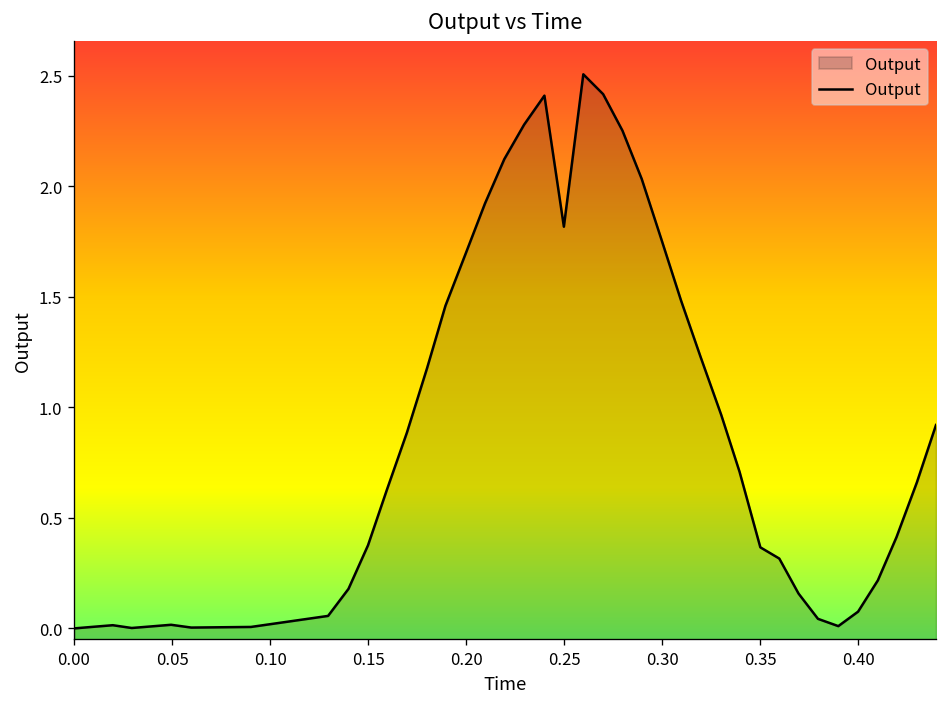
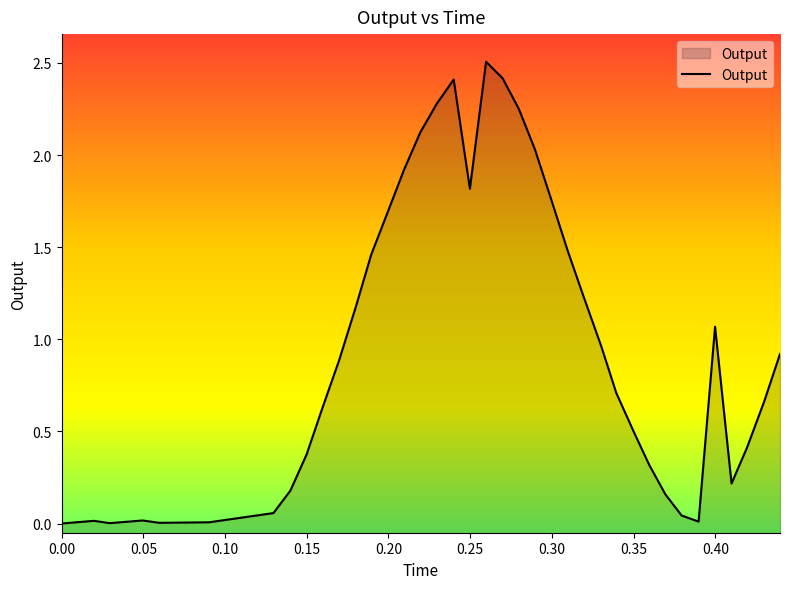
0.35: 0.37 -> 0.50
0.40: 0.08 -> 1.07
